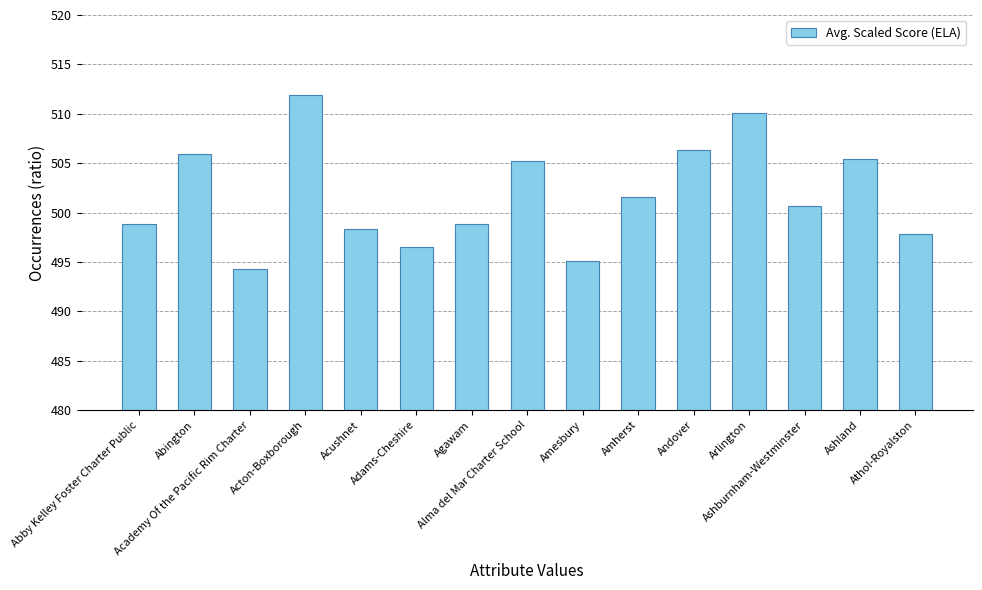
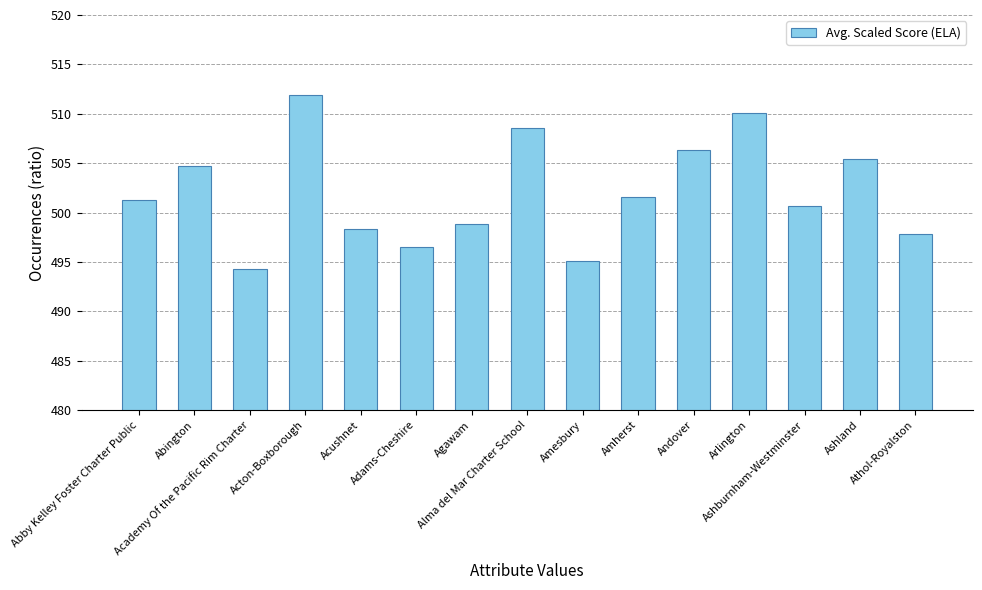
Abby Kelley Foster Charter Public: 499 -> 501
Abington: 506 -> 505
Alma del Mar Charter School: 505 -> 509
